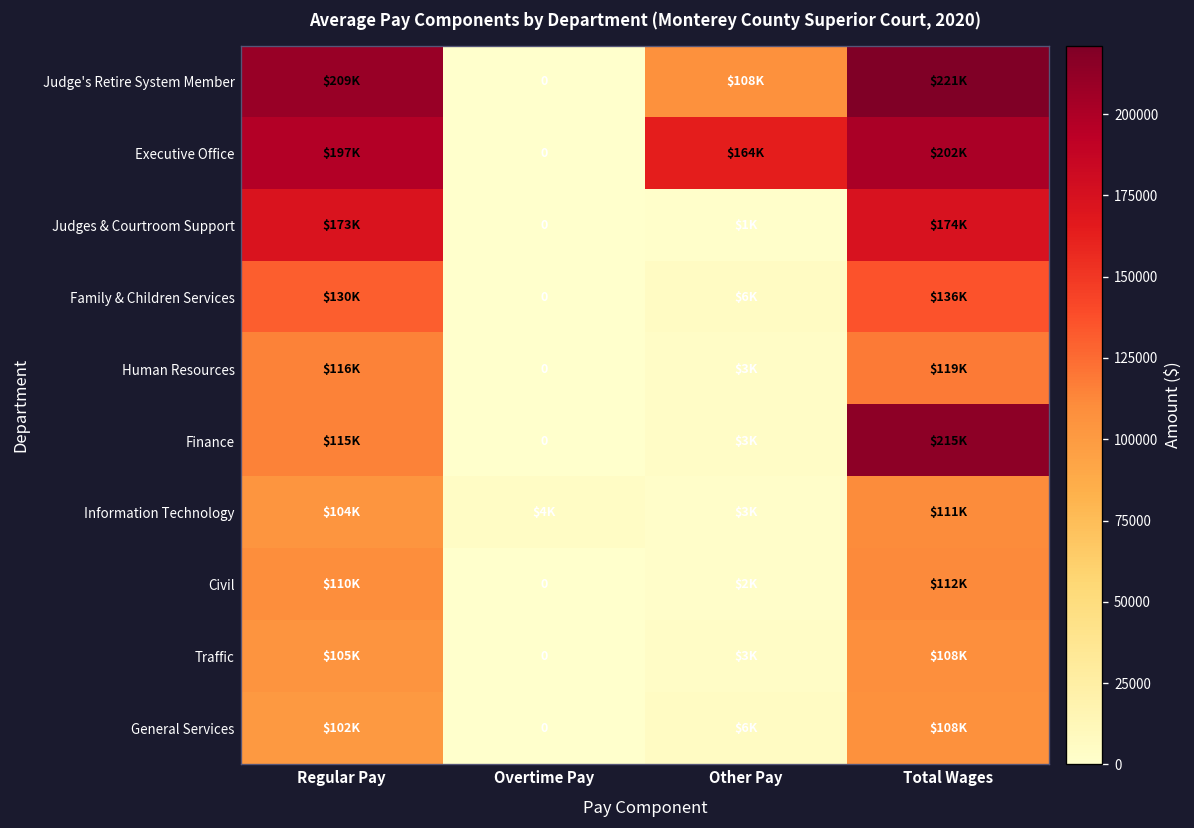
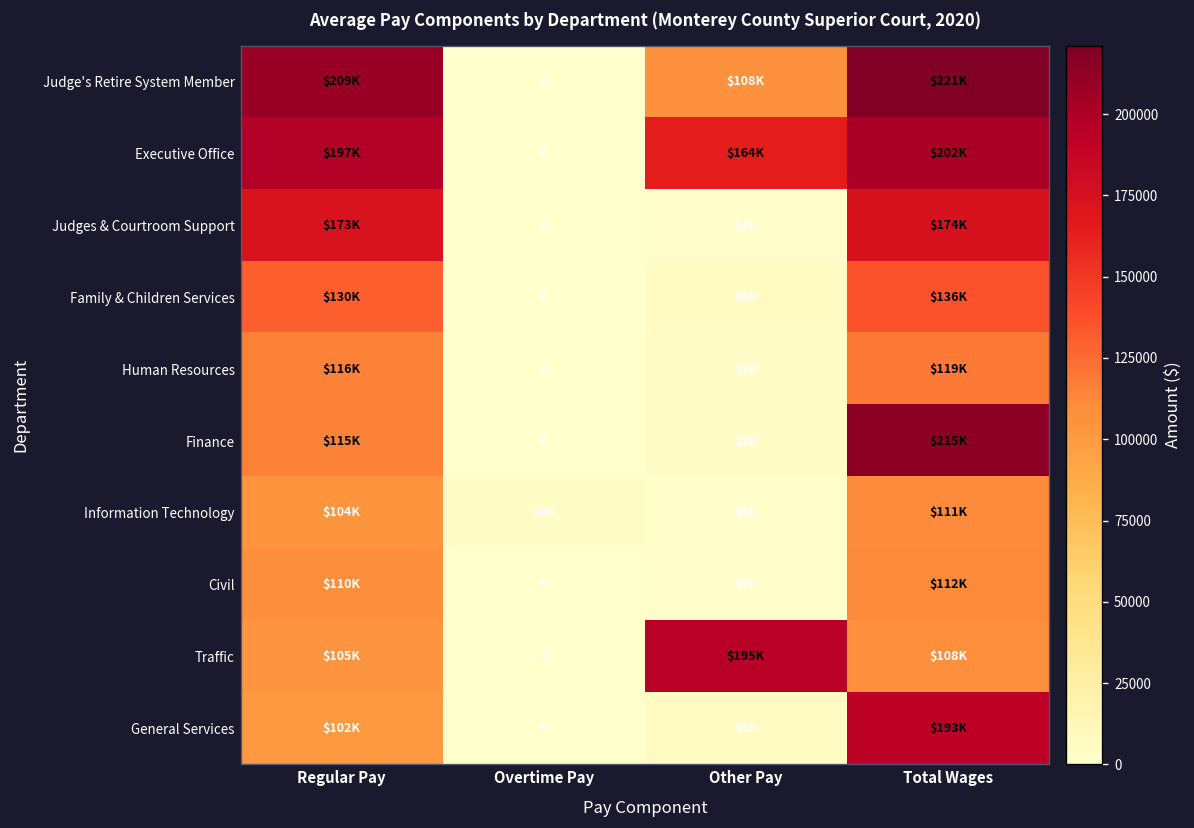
Traffic, Other Pay: $3K -> $195K
General Services, Total Wages: $108K -> $193K
